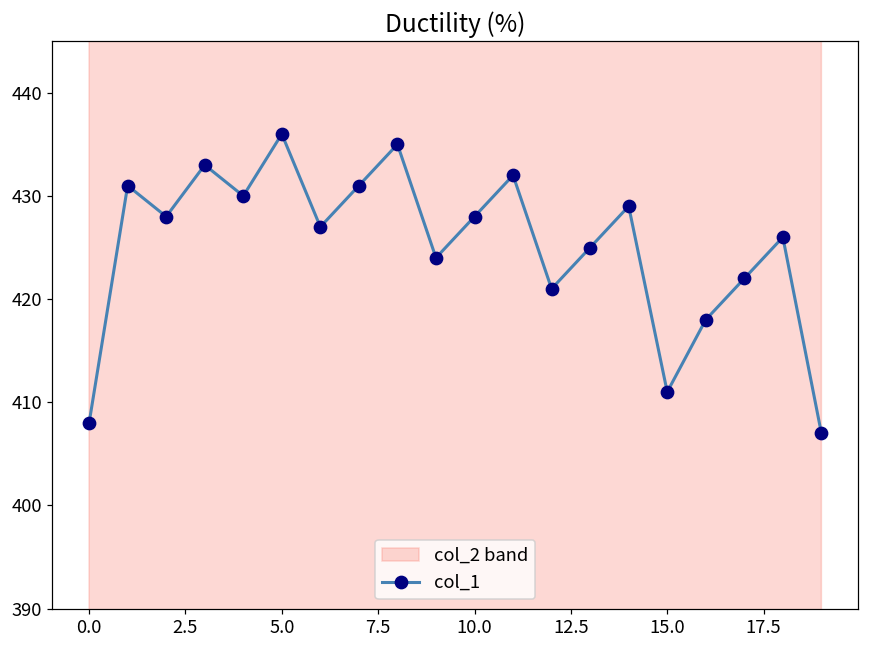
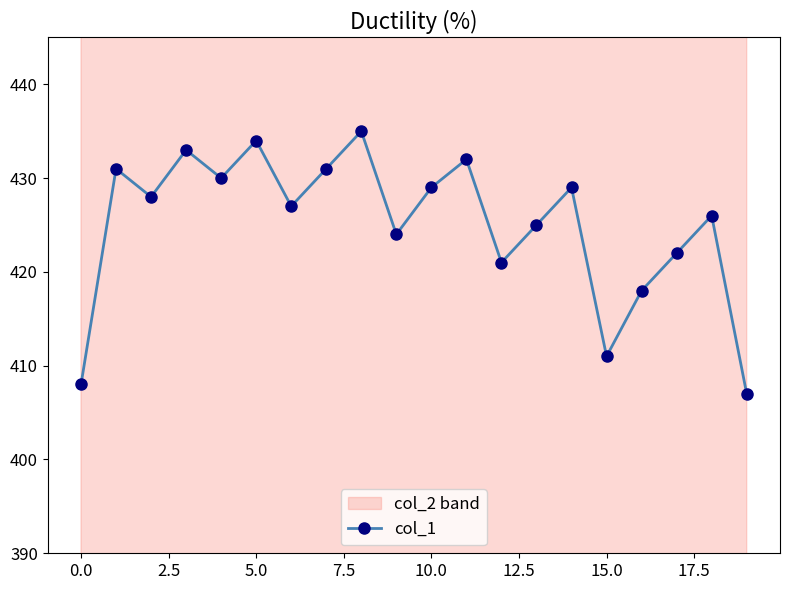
col_1, 5.0: 436 -> 434
col_1, 10.0: 428 -> 429
